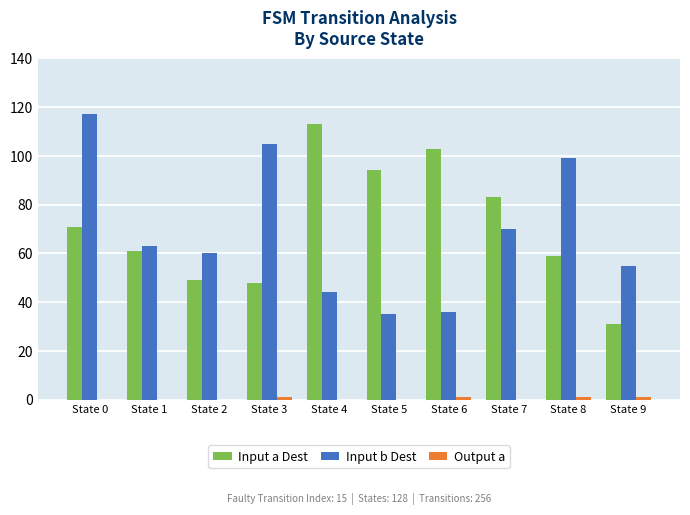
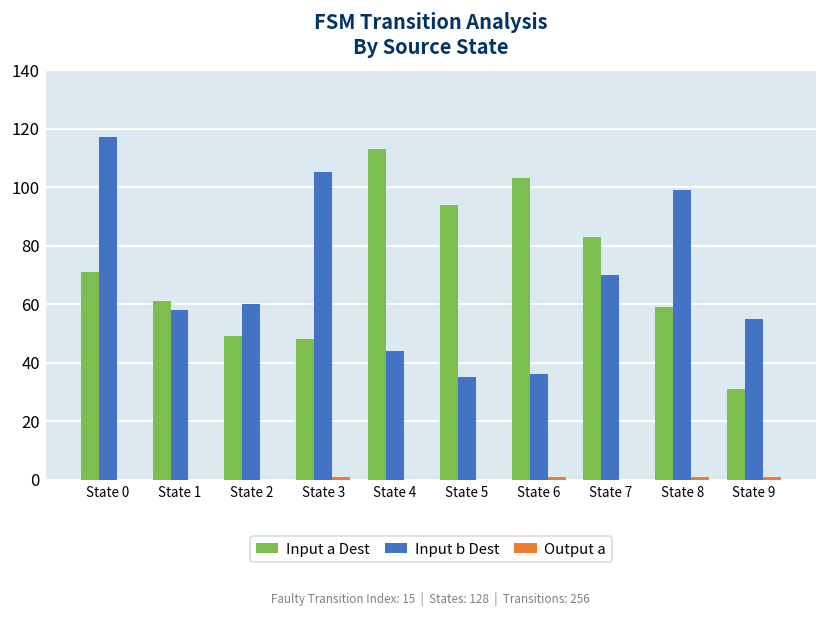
Input b Dest, State 1: 63 -> 58
